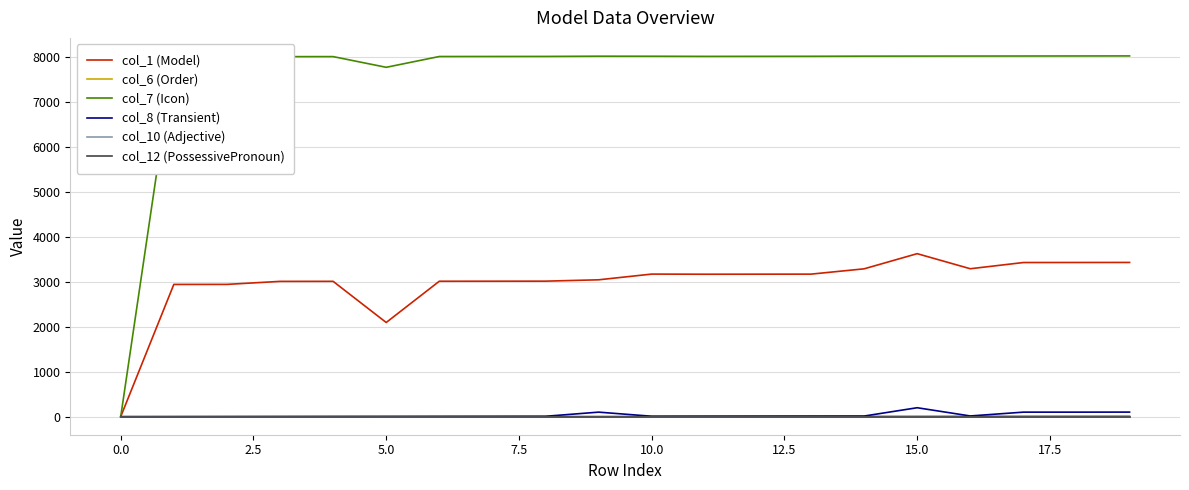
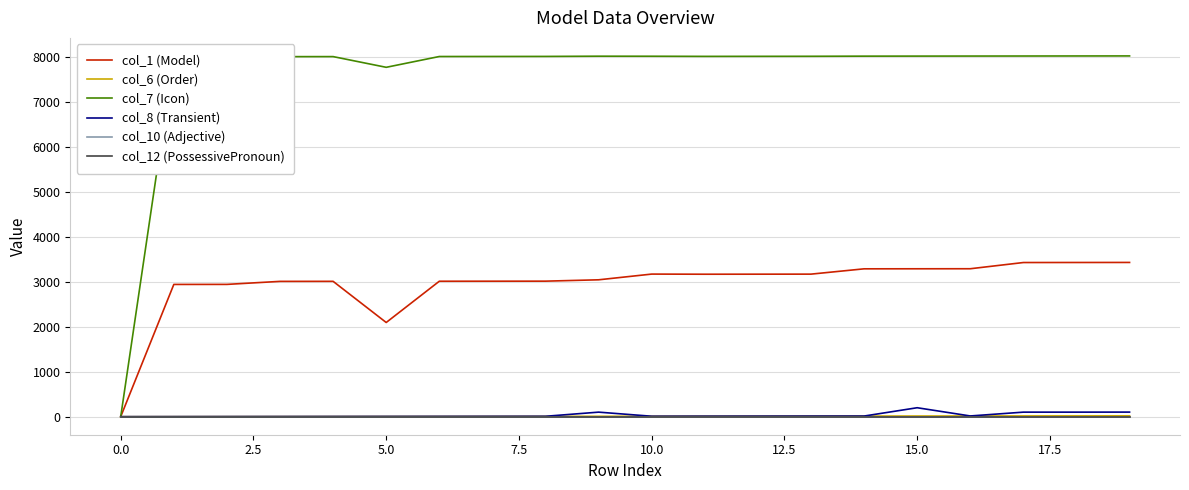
col_1 (Model), 15.0: 3600 -> 3300
